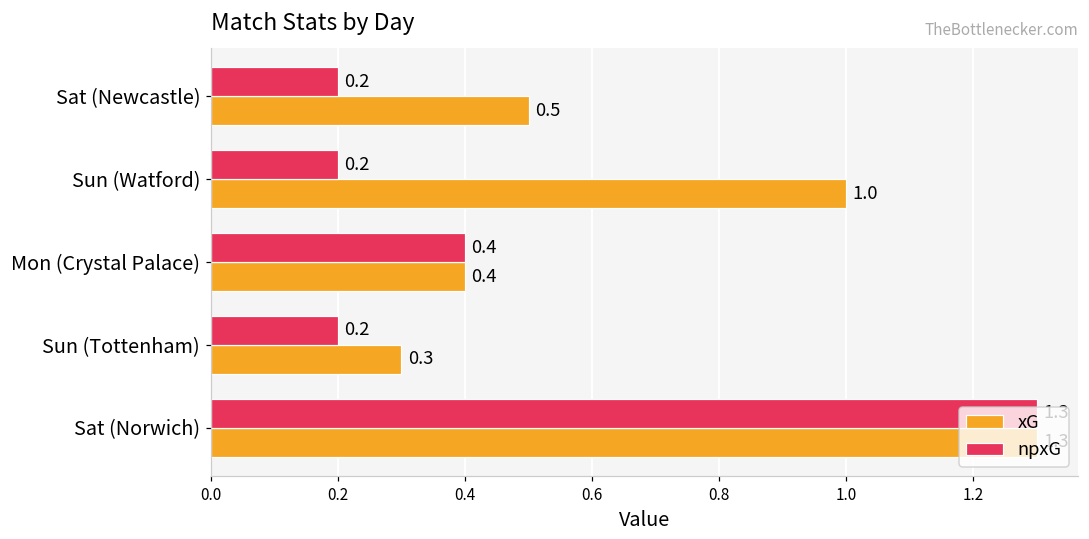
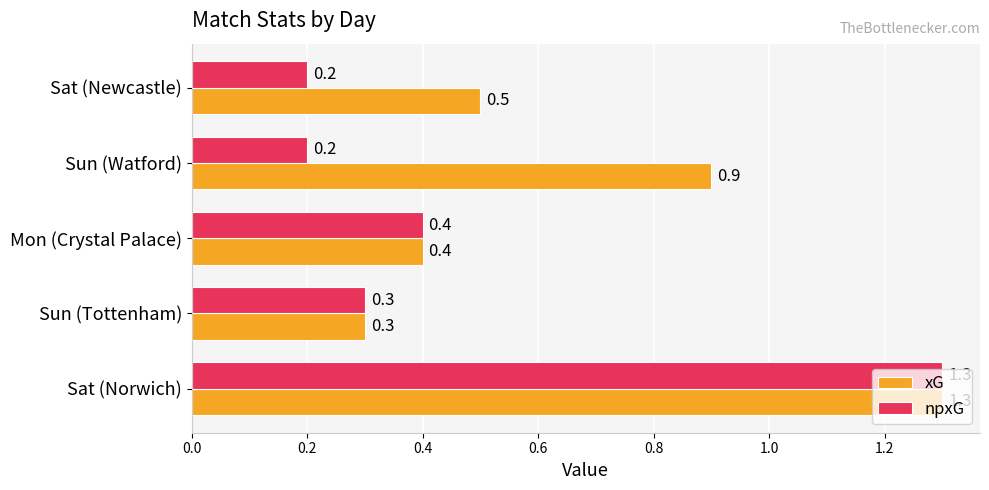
xG, Sun (Watford): 1.0 -> 0.9
npxG, Sun (Tottenham): 0.2 -> 0.3
